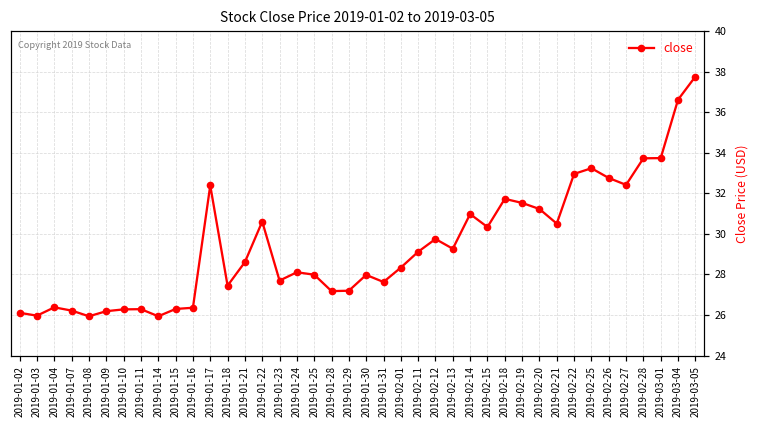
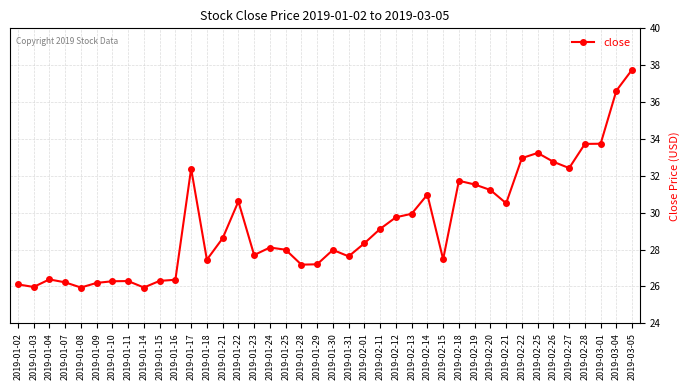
2019-02-13: 29.3 -> 29.9
2019-02-15: 30.3 -> 27.5
